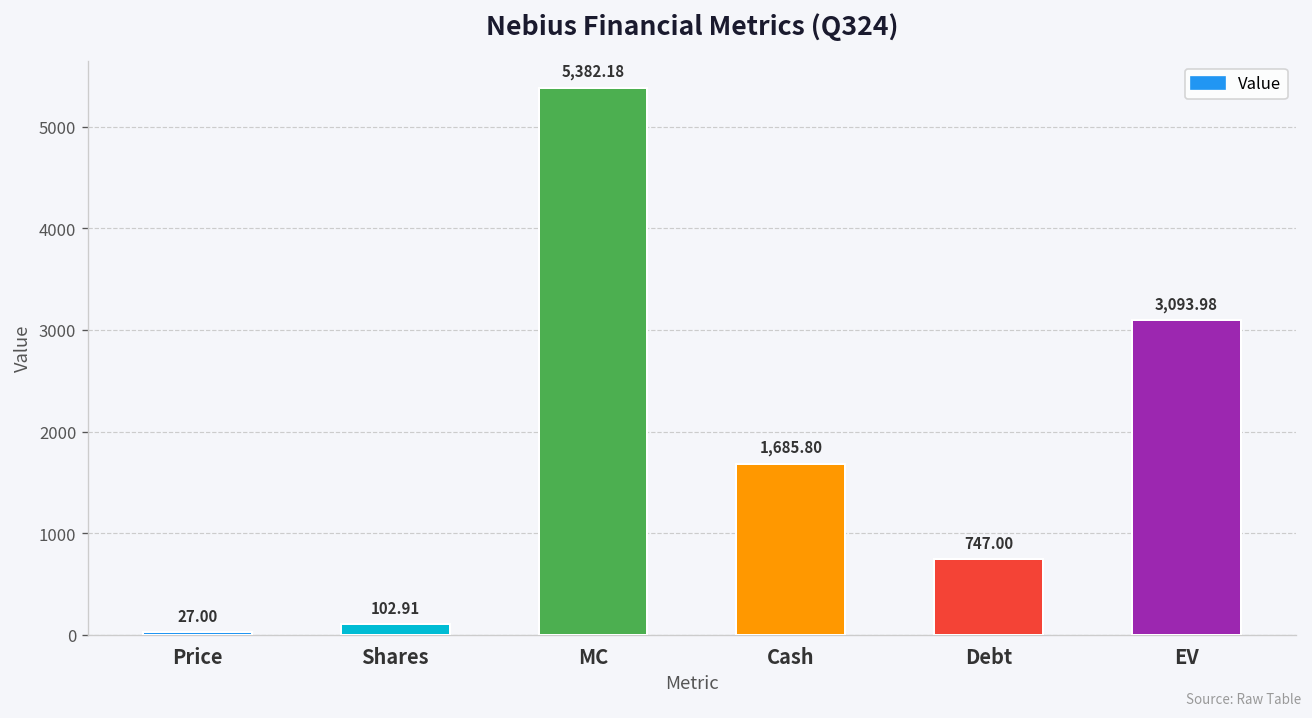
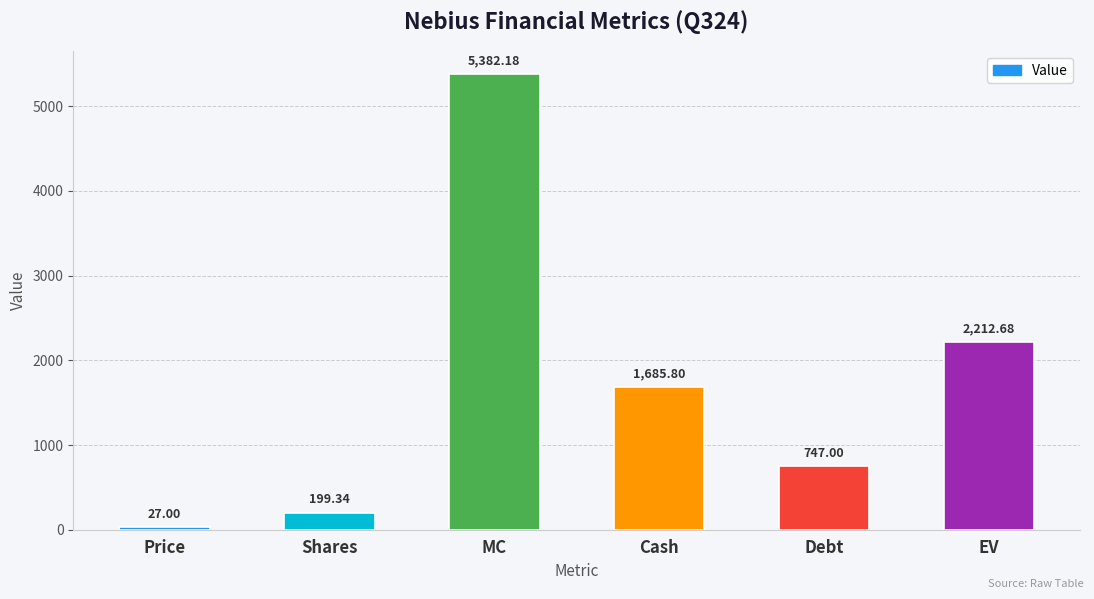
Shares: 102.91 -> 199.34
EV: 3,093.98 -> 2,212.68
